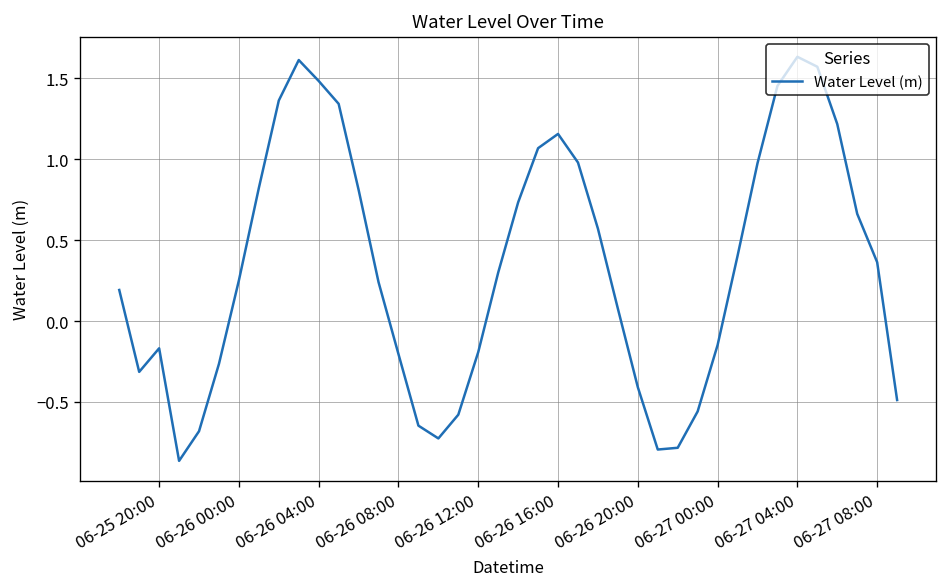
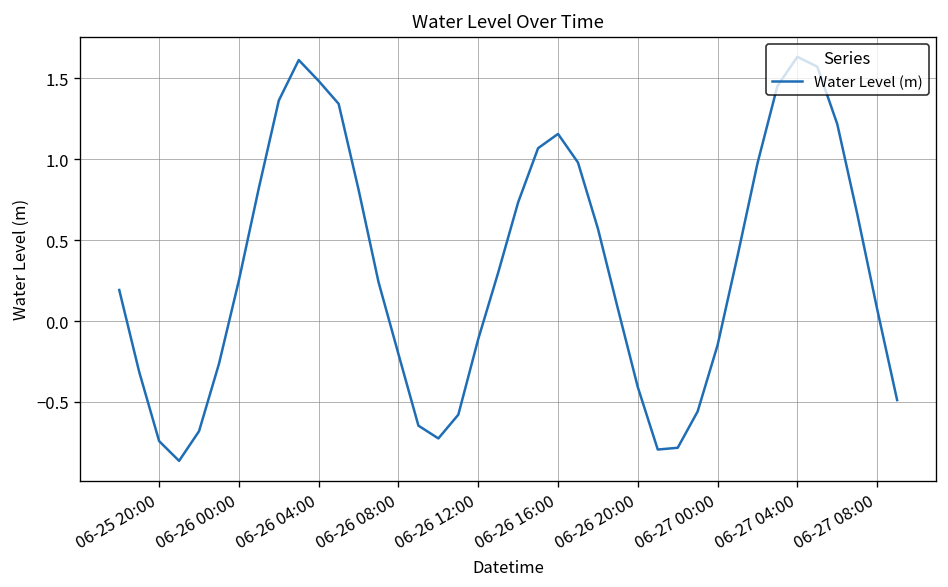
06-25 20:00: -0.17 -> -0.74
06-26 12:00: -0.19 -> -0.11
06-27 08:00: 0.36 -> 0.07
